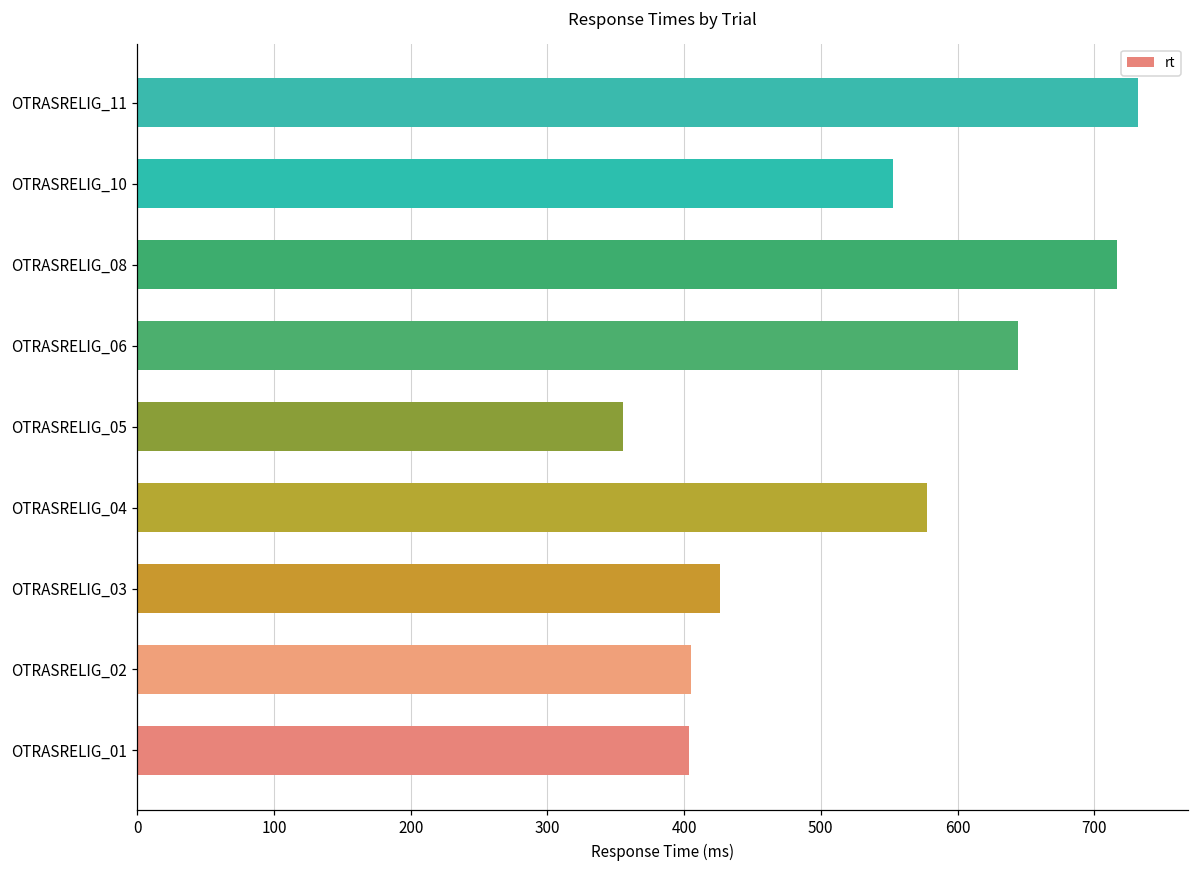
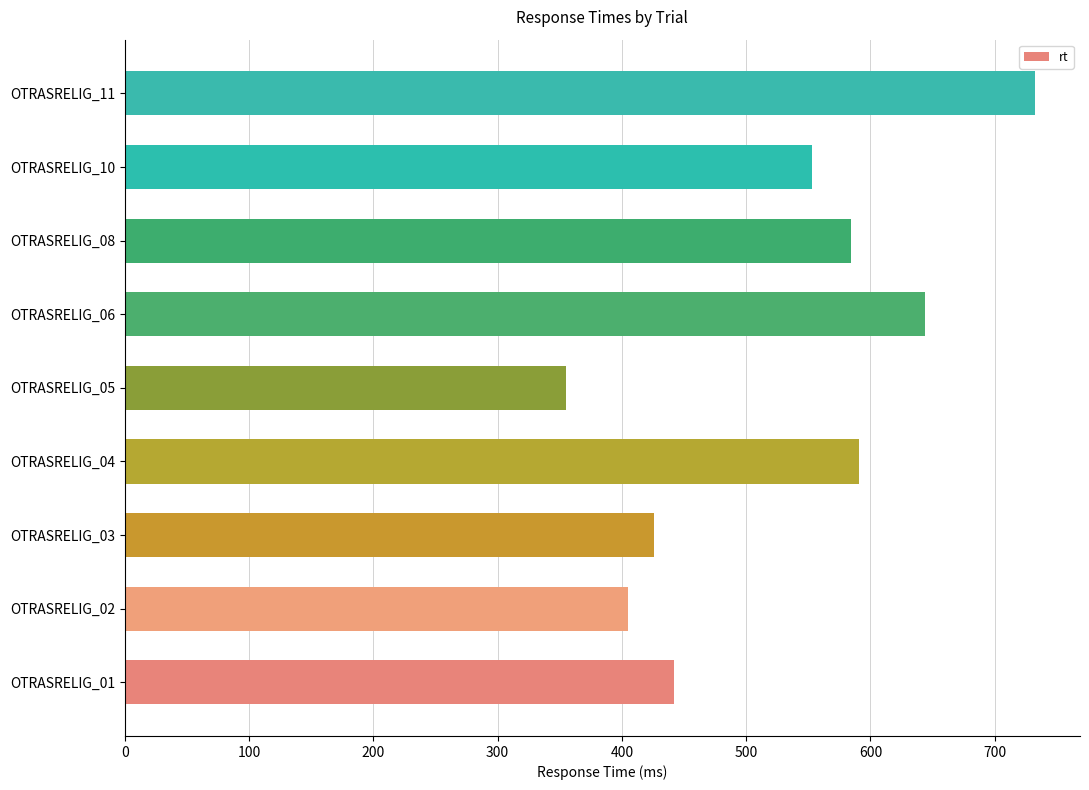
OTRASRELIG_08: 717 -> 584
OTRASRELIG_04: 578 -> 591
OTRASRELIG_01: 404 -> 442
